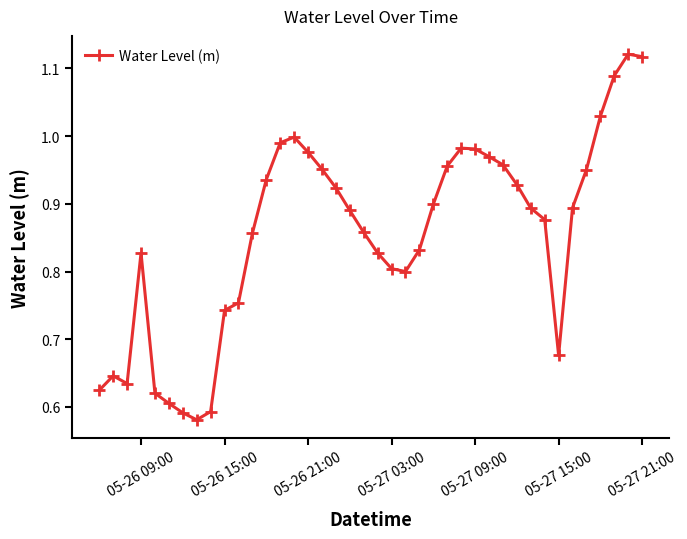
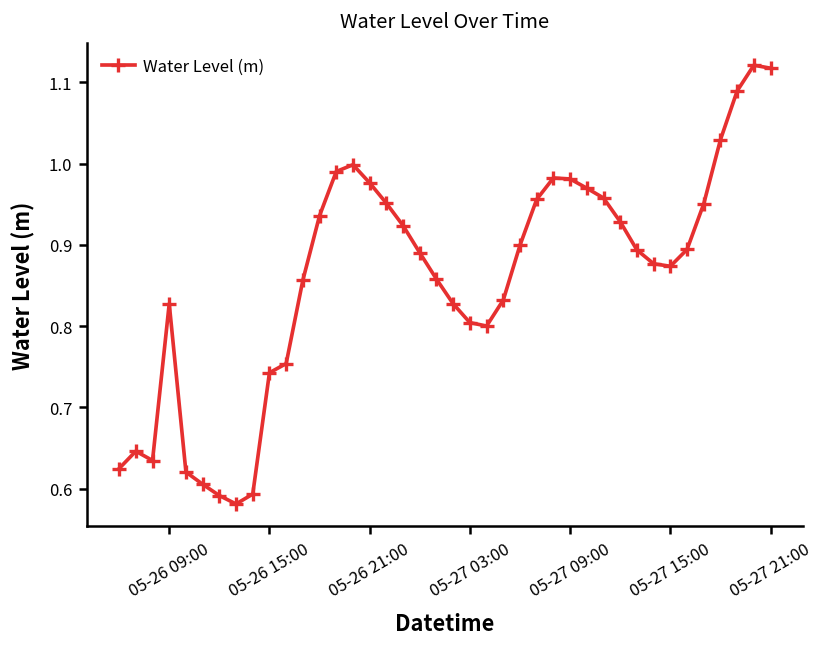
05-27 15:00: 0.68 -> 0.87
